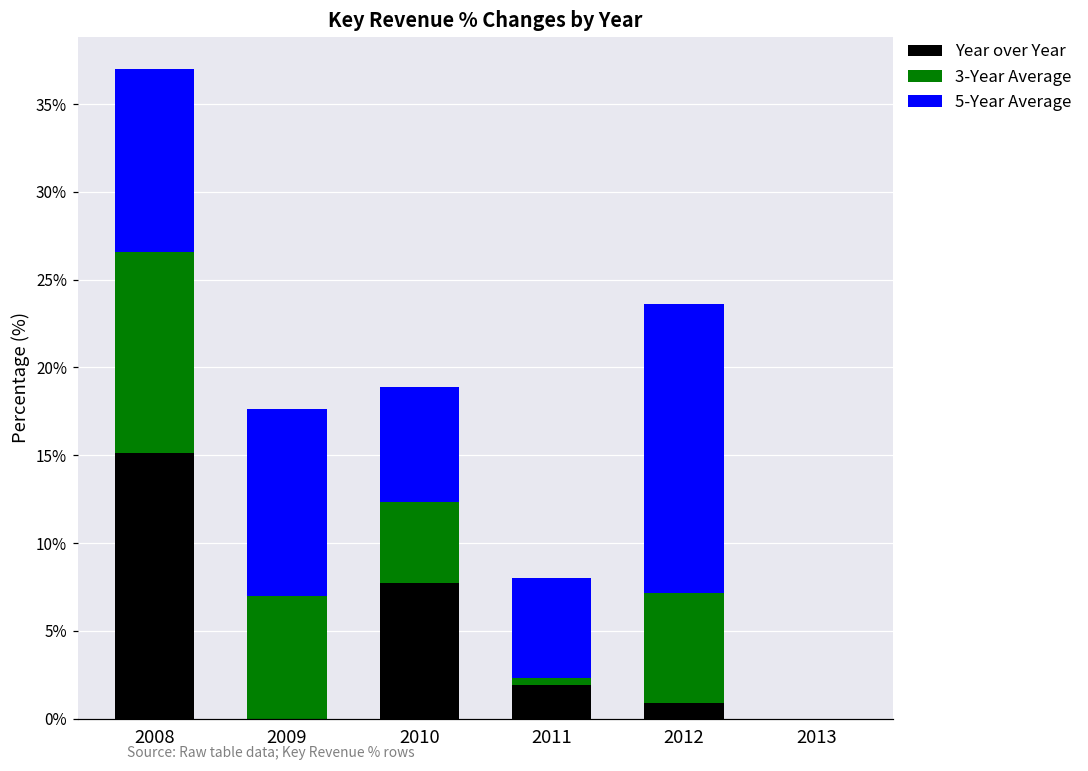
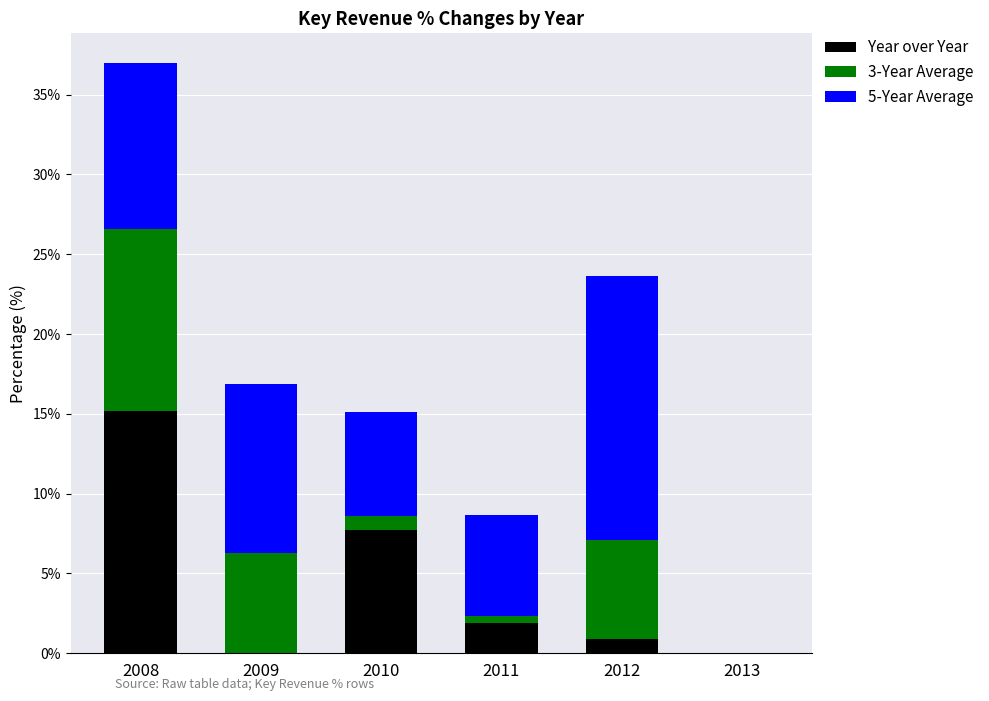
3-Year Average, 2009: 7.0% -> 6.3%
3-Year Average, 2010: 4.6% -> 0.8%
5-Year Average, 2011: 5.7% -> 6.3%
